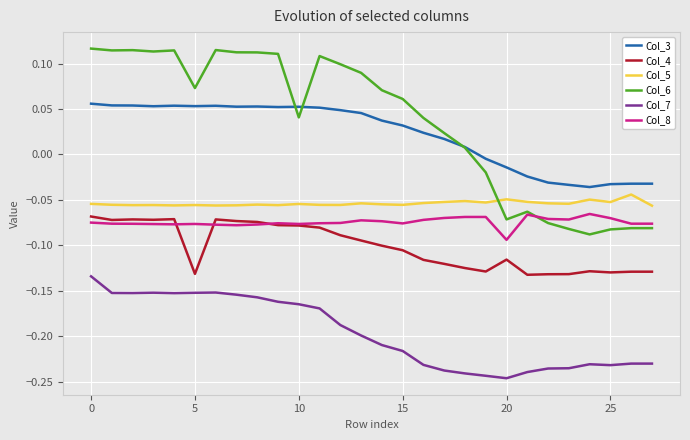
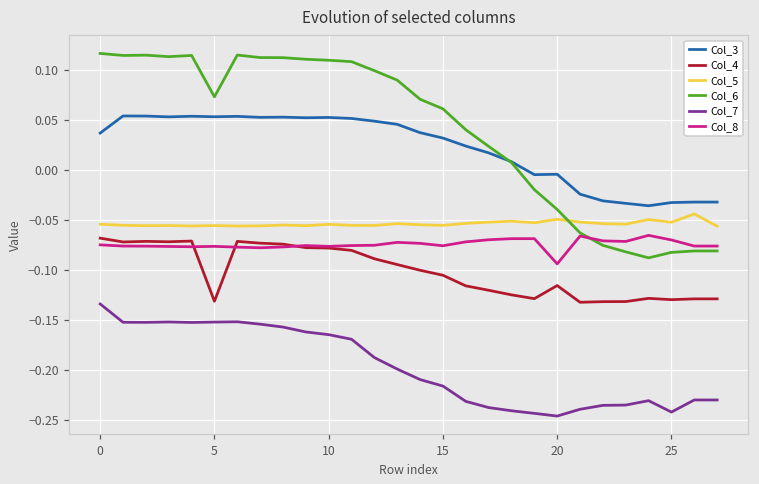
Col_3, 0: 0.06 -> 0.04
Col_6, 10: 0.04 -> 0.11
Col_3, 20: -0.01 -> 0.00
Col_6, 20: -0.07 -> -0.04
Col_7, 25: -0.23 -> -0.24
